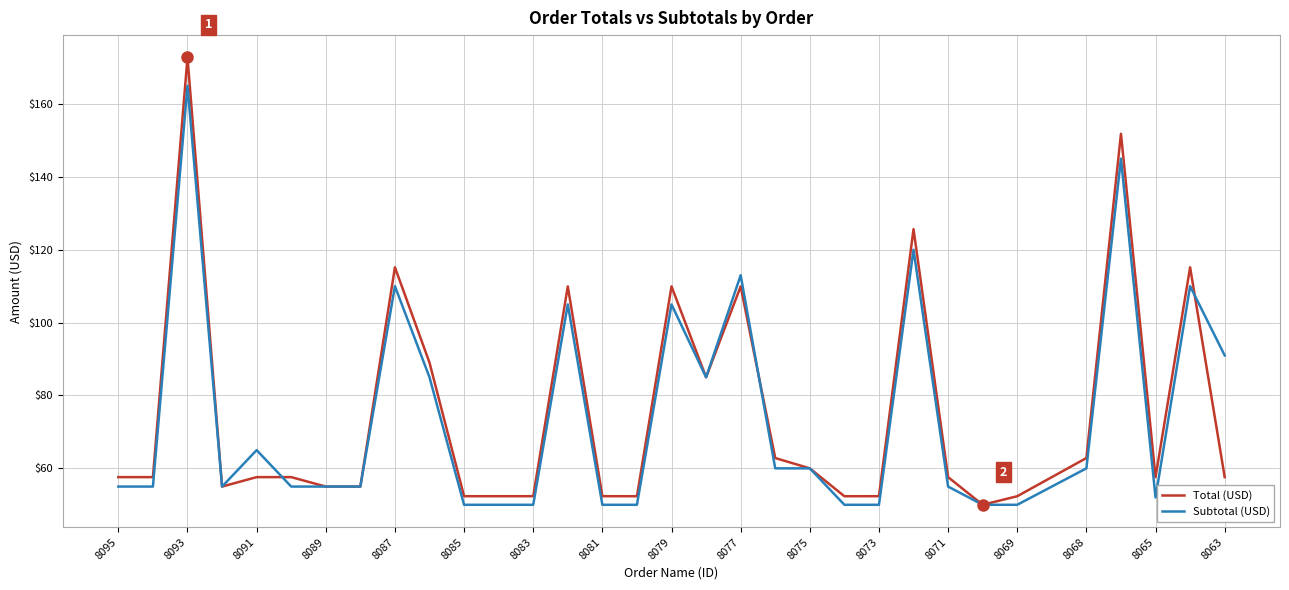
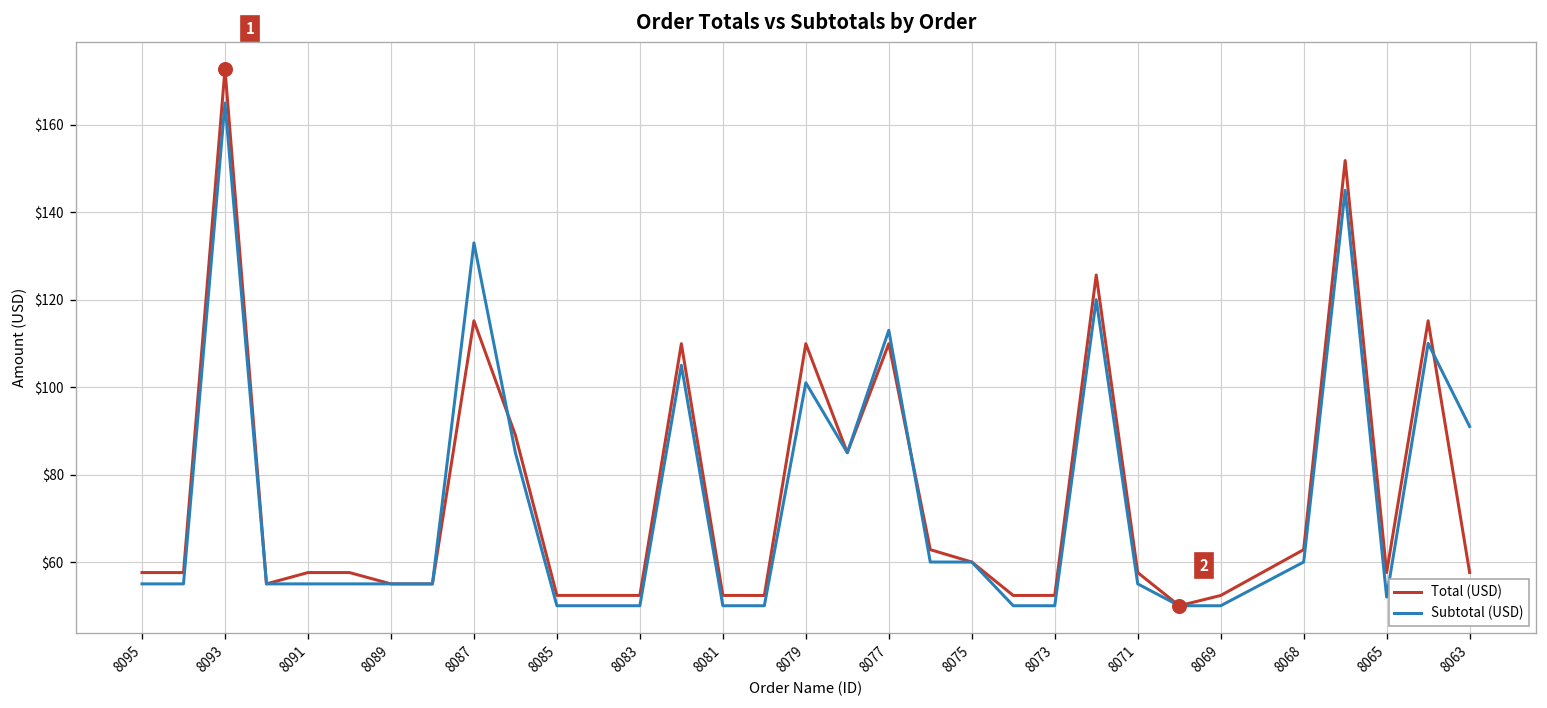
Subtotal (USD), 8091: $65 -> $55
Subtotal (USD), 8087: $110 -> $133
Subtotal (USD), 8079: $105 -> $101
